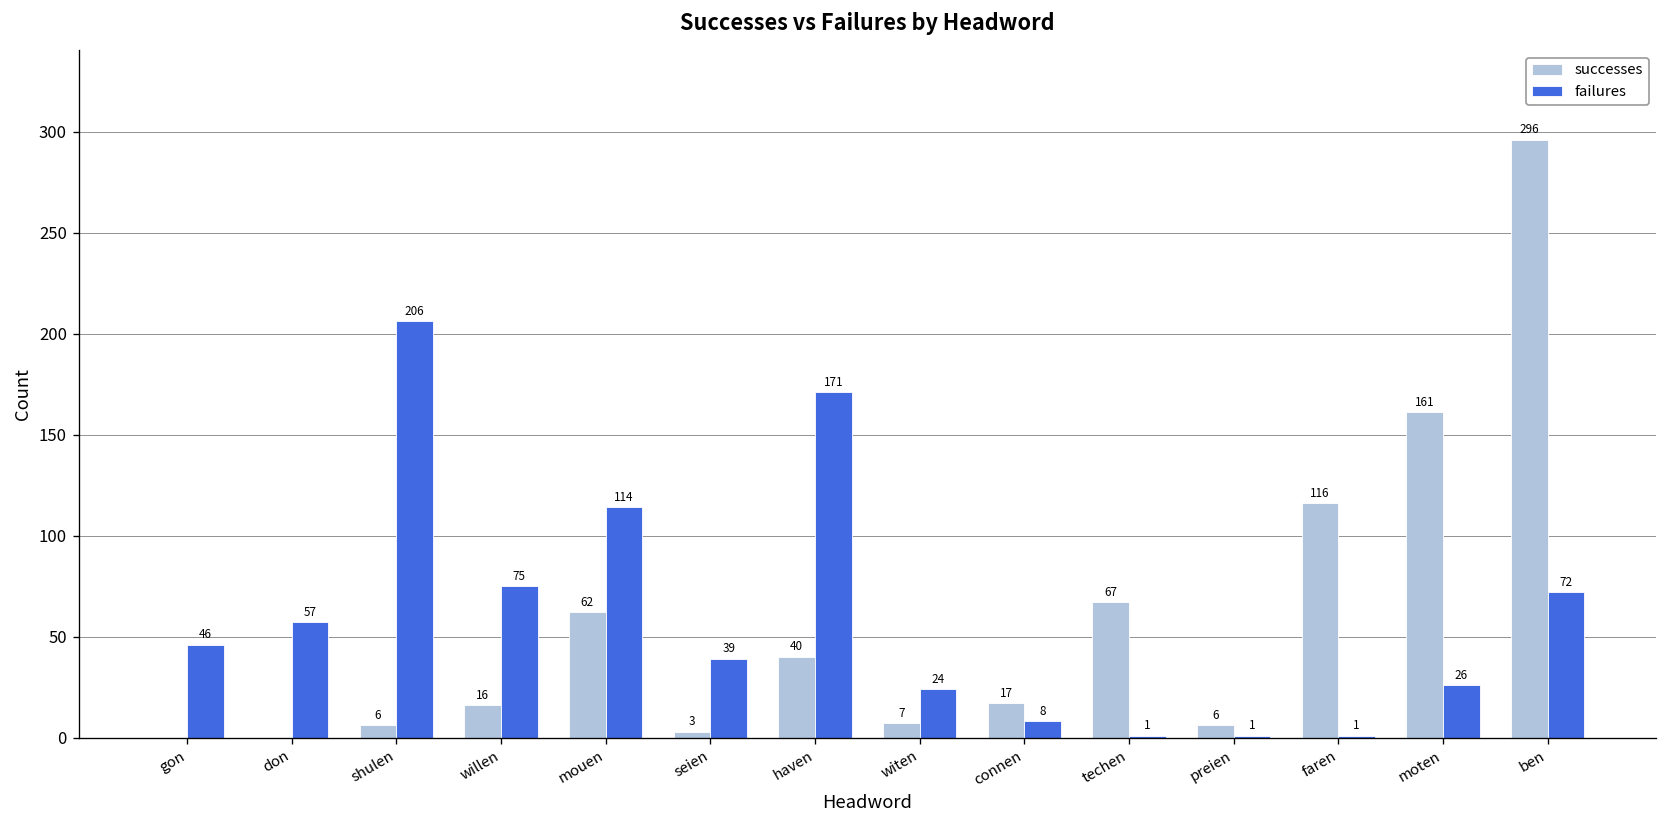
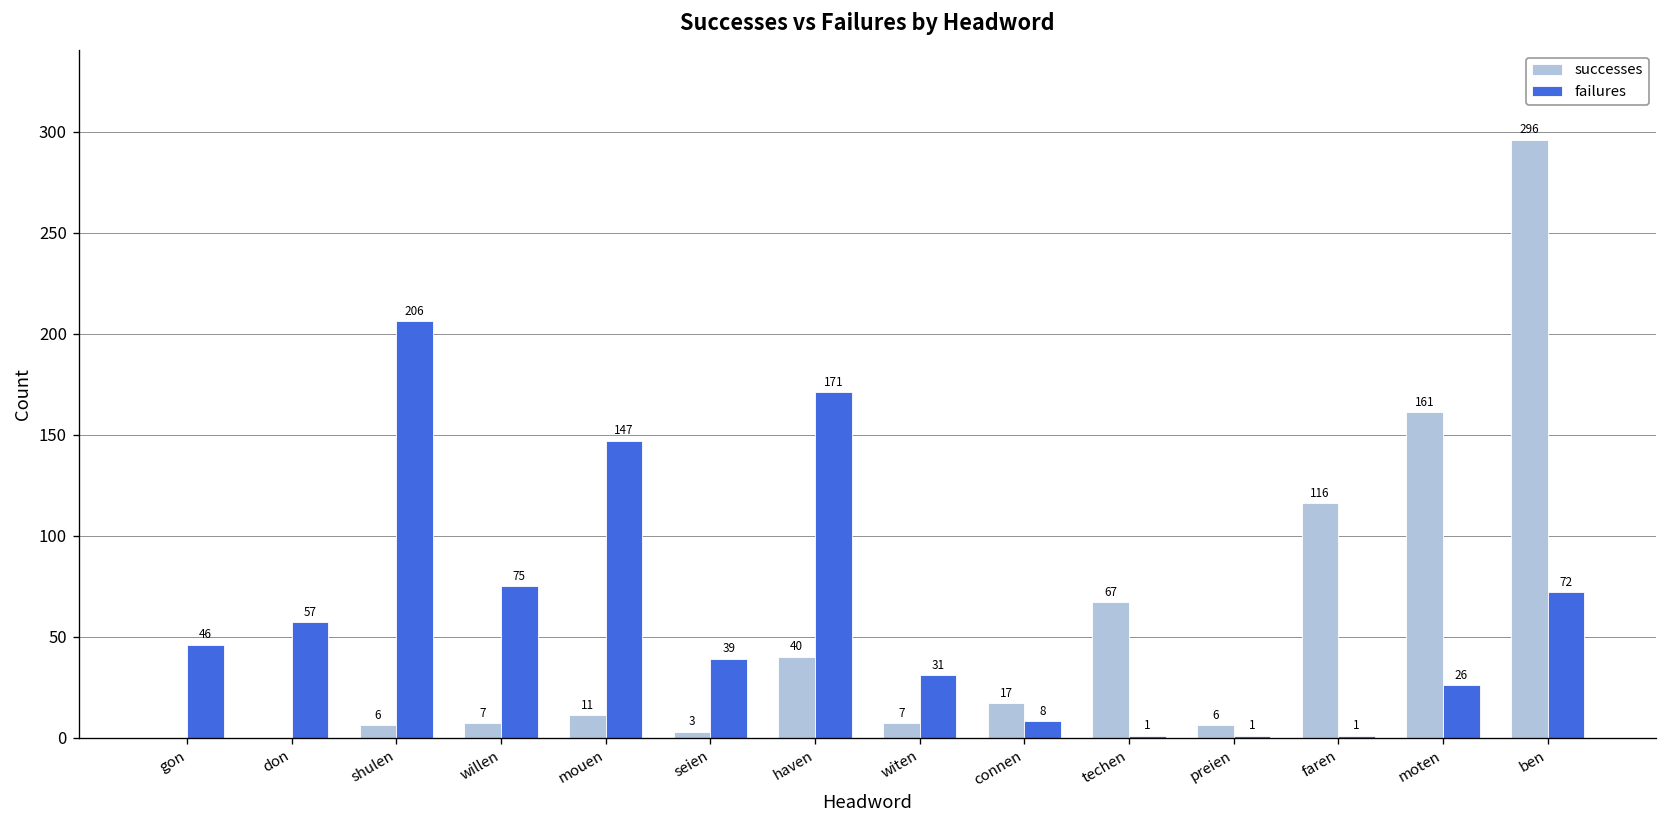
successes, willen: 16 -> 7
successes, mouen: 62 -> 11
failures, mouen: 114 -> 147
failures, witen: 24 -> 31
